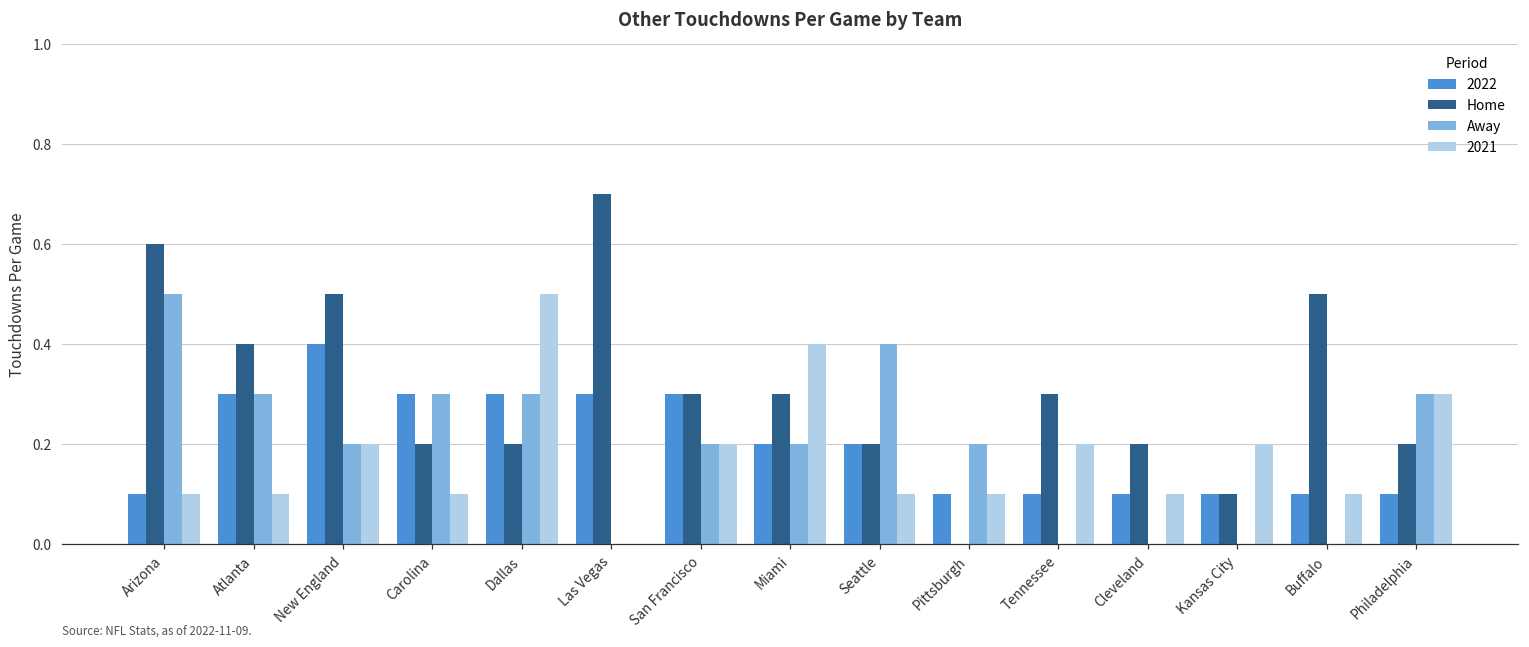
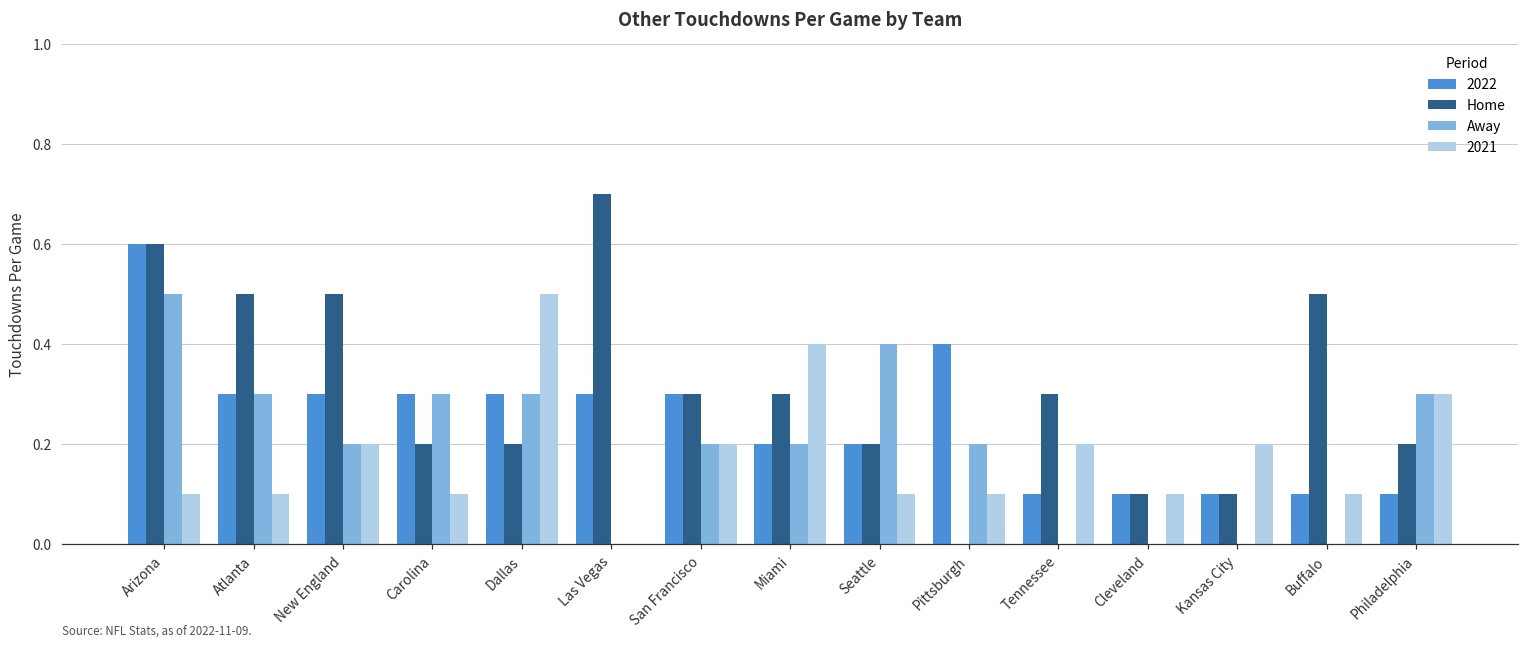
2022, Arizona: 0.1 -> 0.6
Home, Atlanta: 0.4 -> 0.5
2022, New England: 0.4 -> 0.3
2022, Pittsburgh: 0.1 -> 0.4
Home, Cleveland: 0.2 -> 0.1
